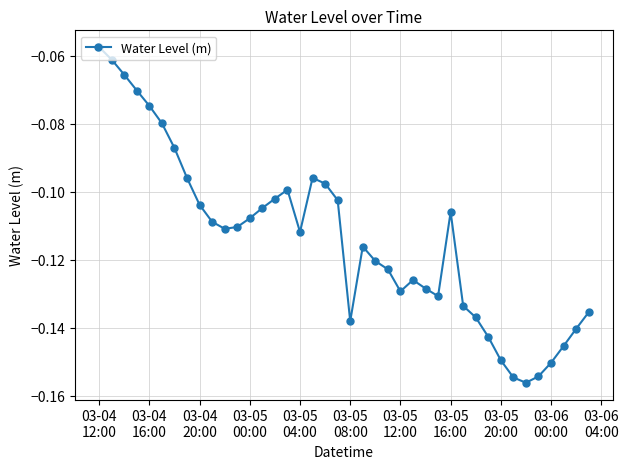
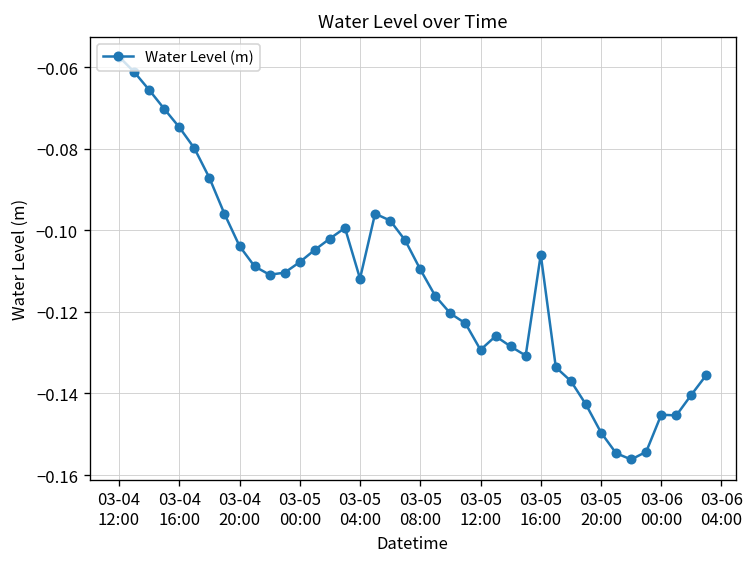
03-05 08:00: -0.138 -> -0.110
03-06 00:00: -0.150 -> -0.145
